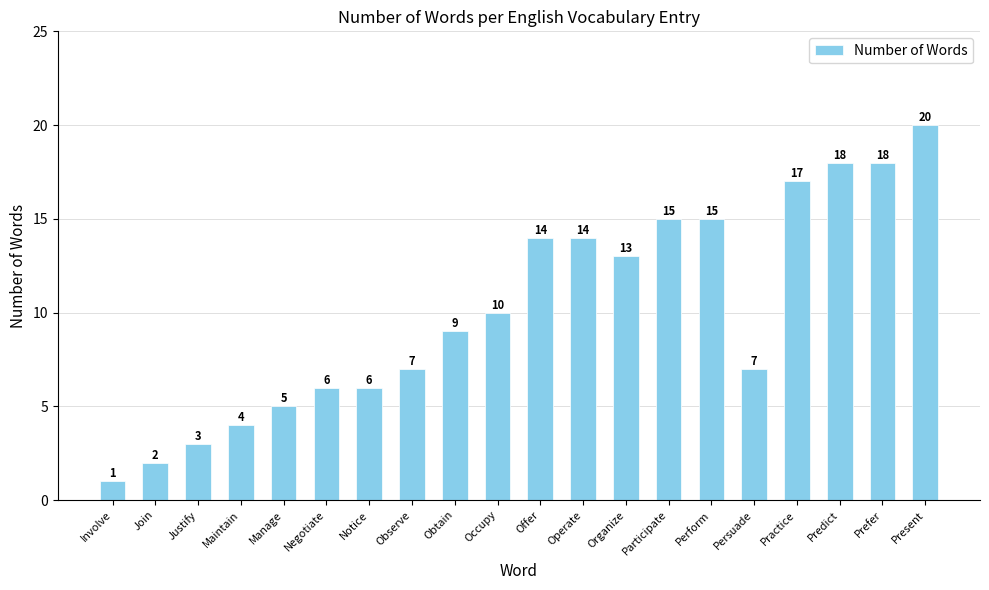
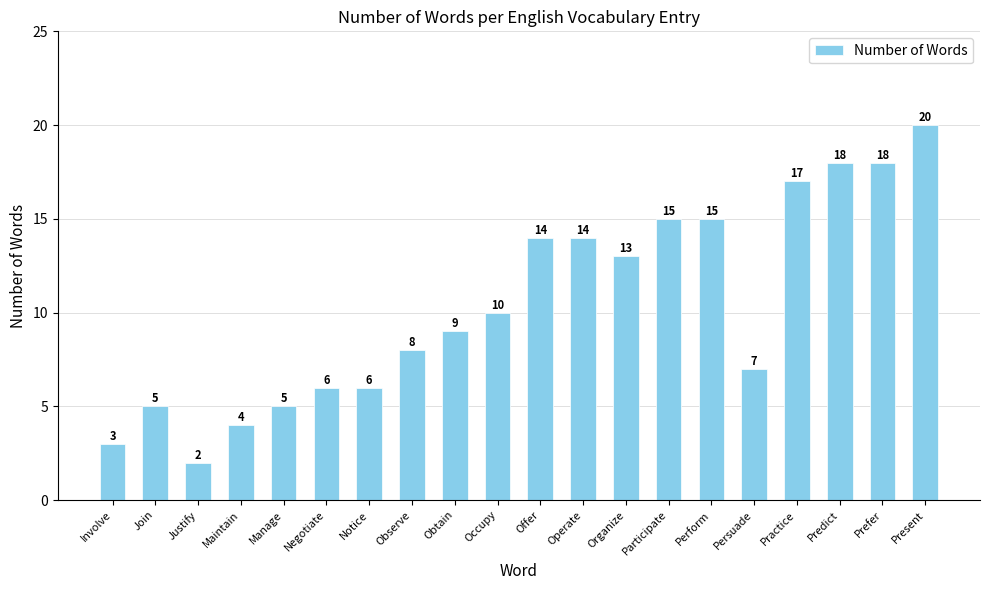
Involve: 1 -> 3
Join: 2 -> 5
Justify: 3 -> 2
Observe: 7 -> 8
